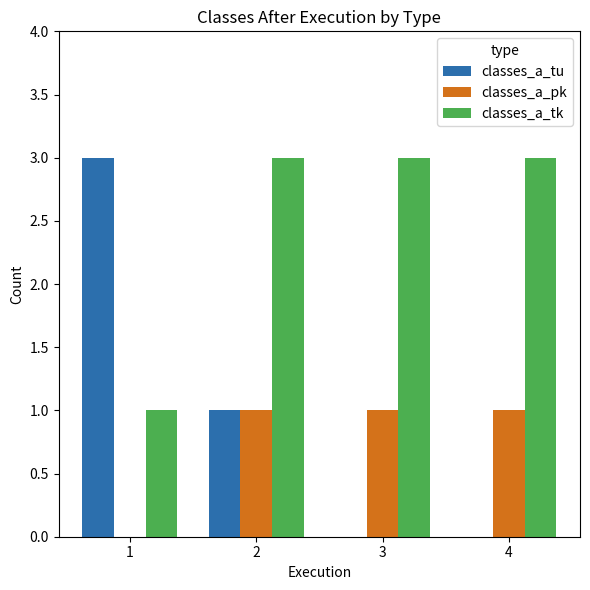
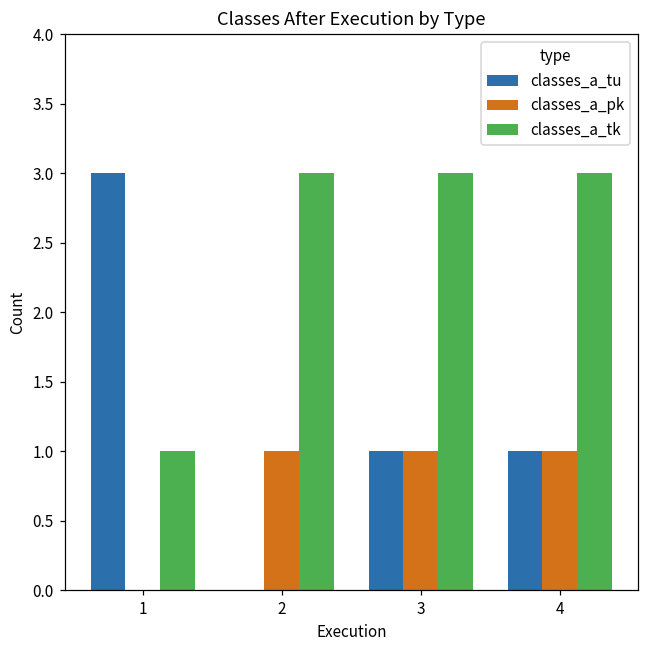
classes_a_tu, 2: 1 -> 0
classes_a_tu, 3: 0 -> 1
classes_a_tu, 4: 0 -> 1
